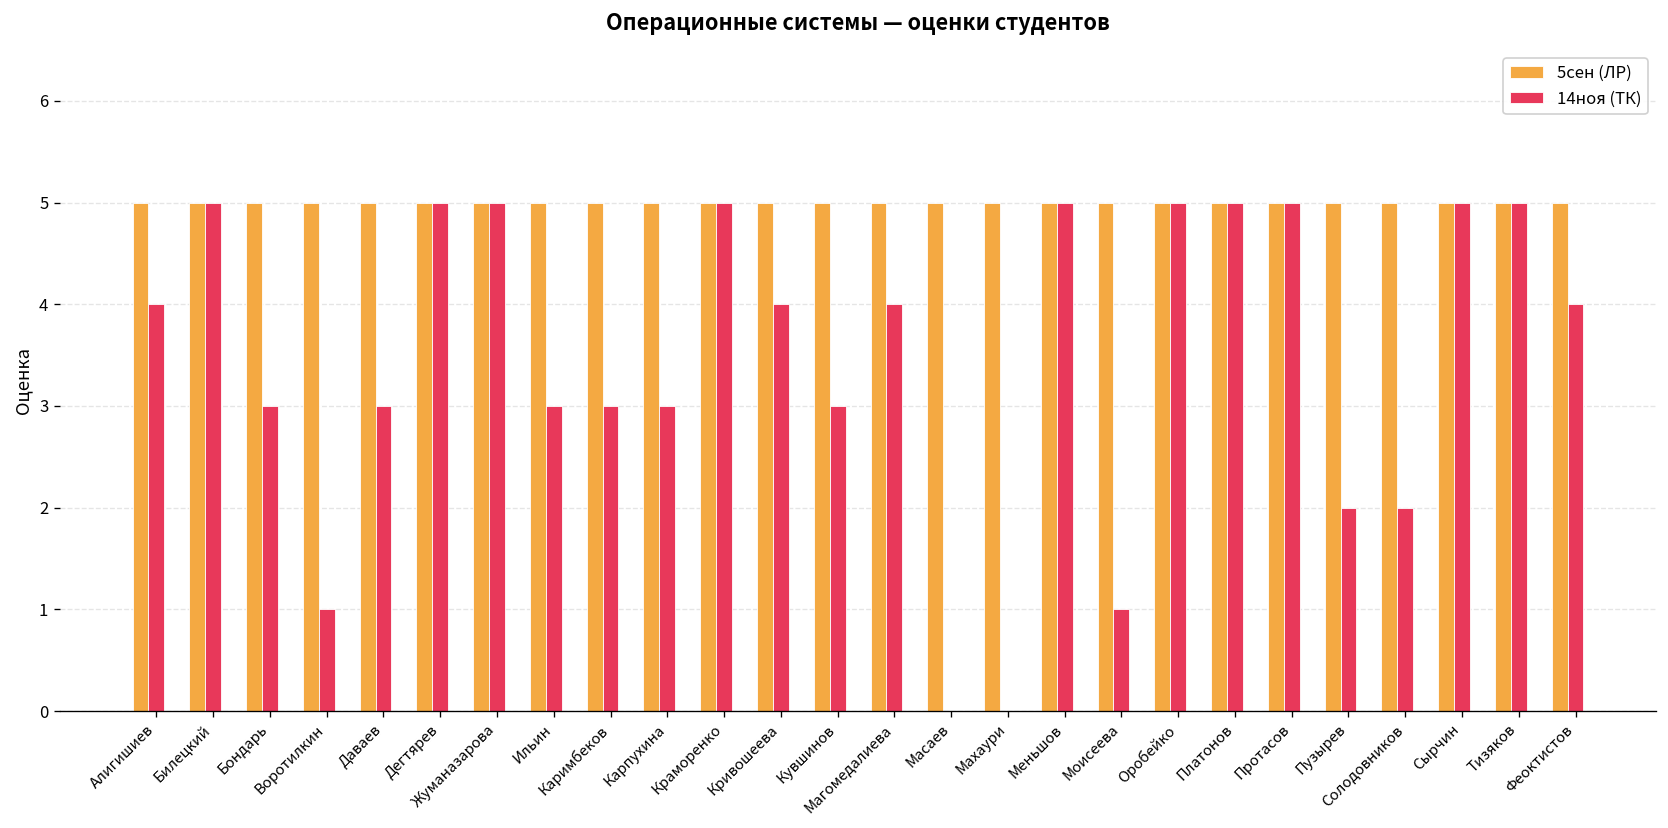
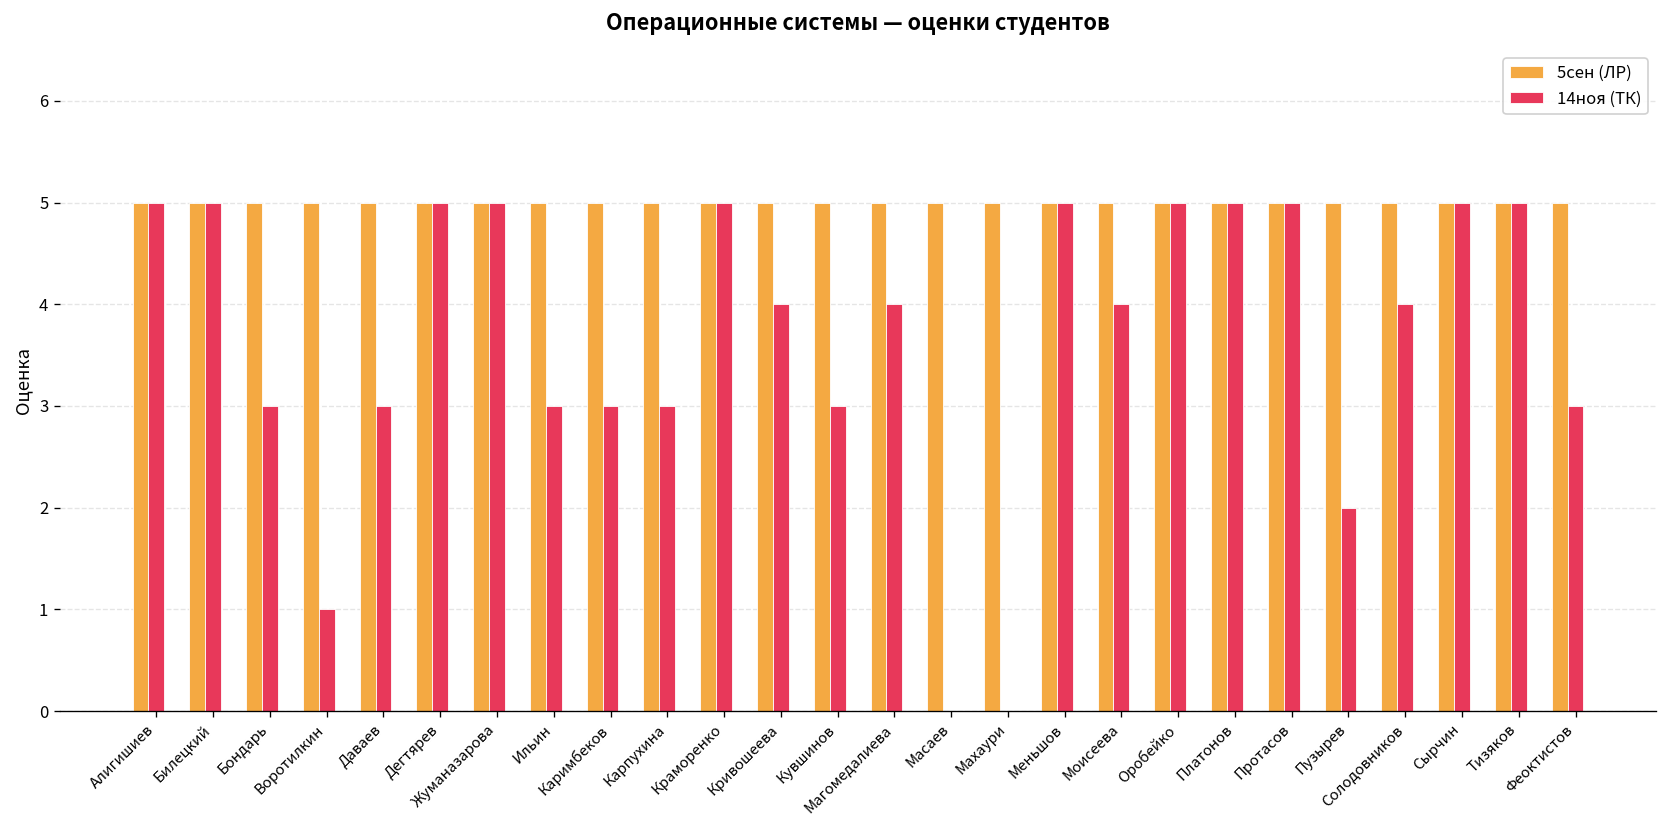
14ноя (ТК), Алигишиев: 4 -> 5
14ноя (ТК), Моисеева: 1 -> 4
14ноя (ТК), Солодовников: 2 -> 4
14ноя (ТК), Феоктистов: 4 -> 3
